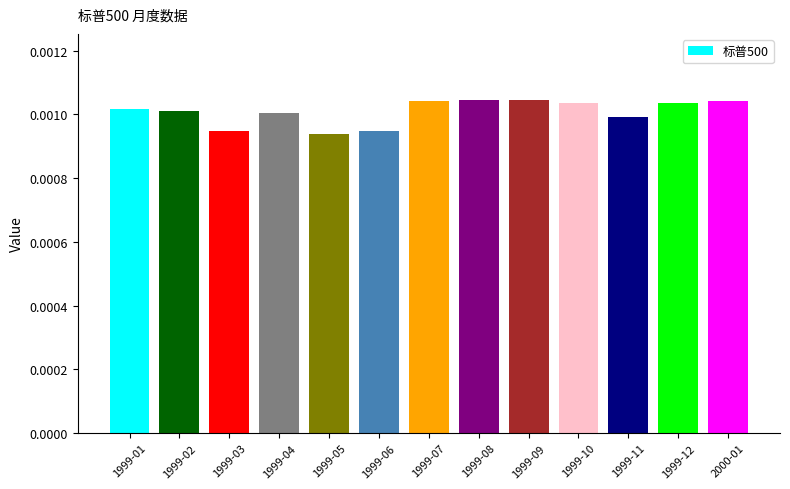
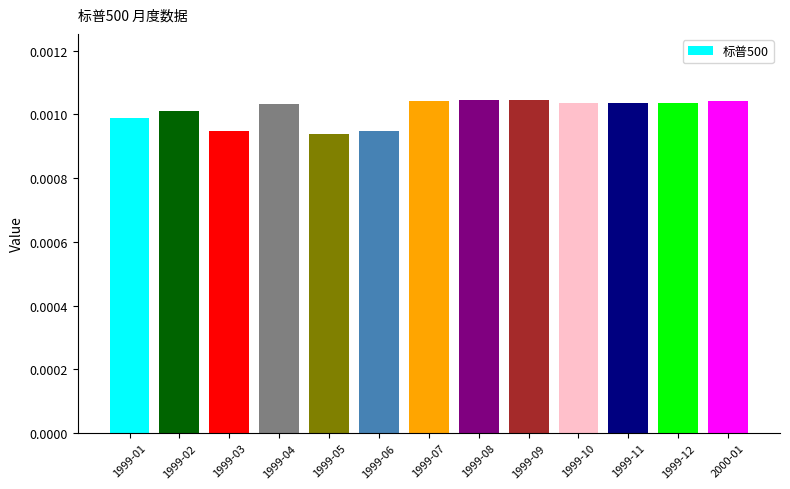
1999-01: 0.00102 -> 0.00099
1999-04: 0.00100 -> 0.00103
1999-11: 0.00099 -> 0.00103
